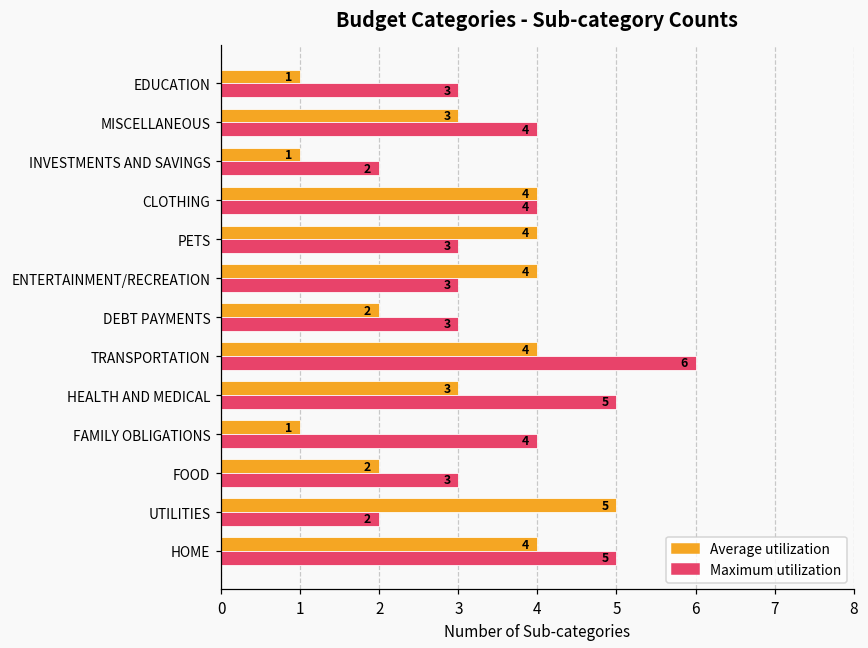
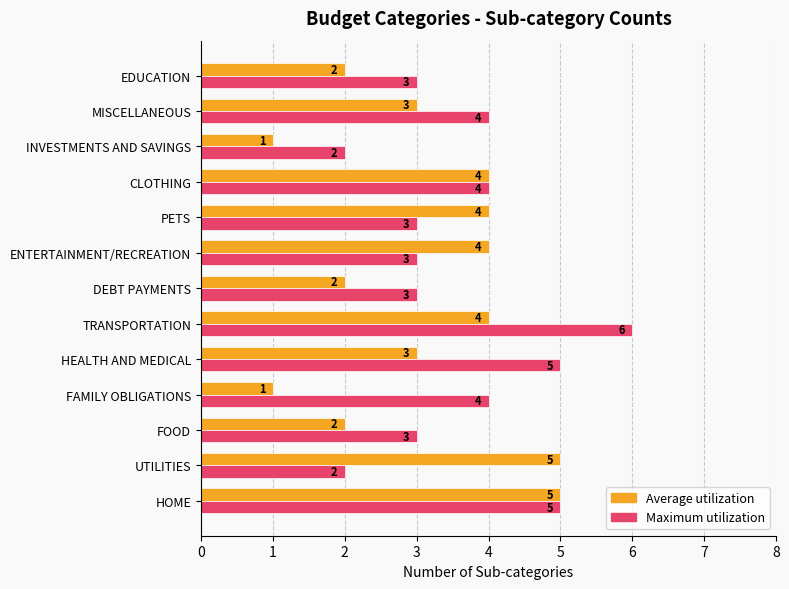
Average utilization, EDUCATION: 1 -> 2
Average utilization, HOME: 4 -> 5
